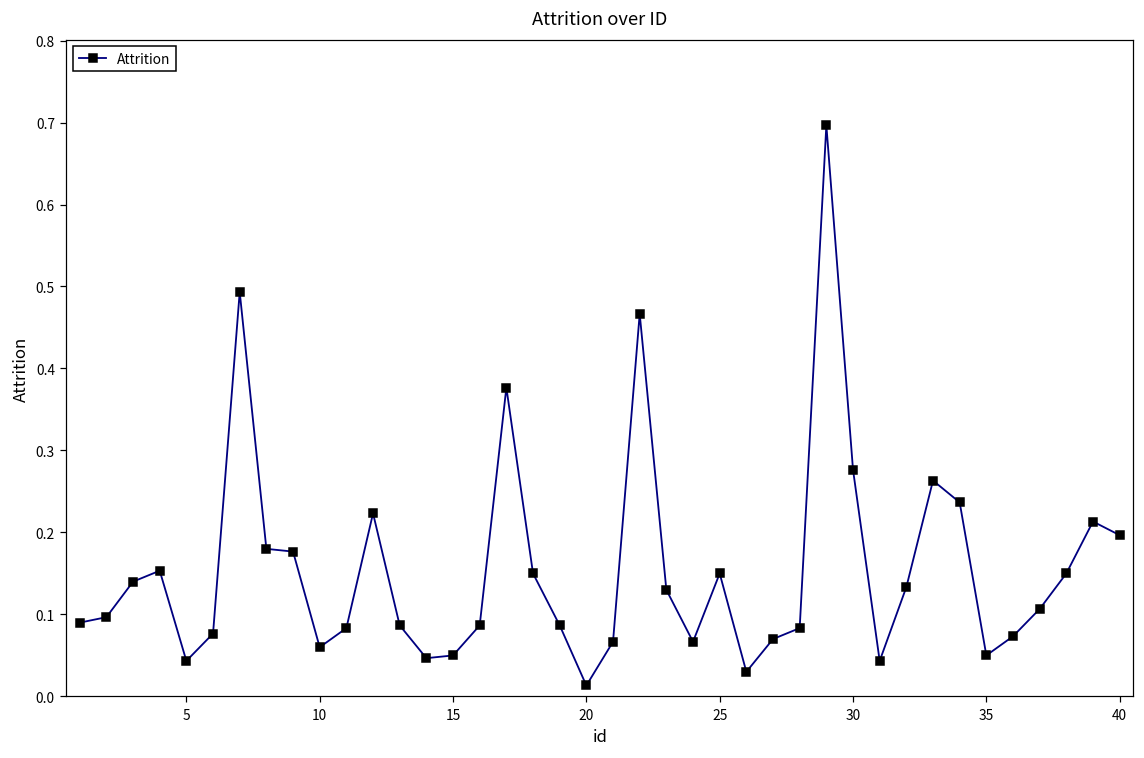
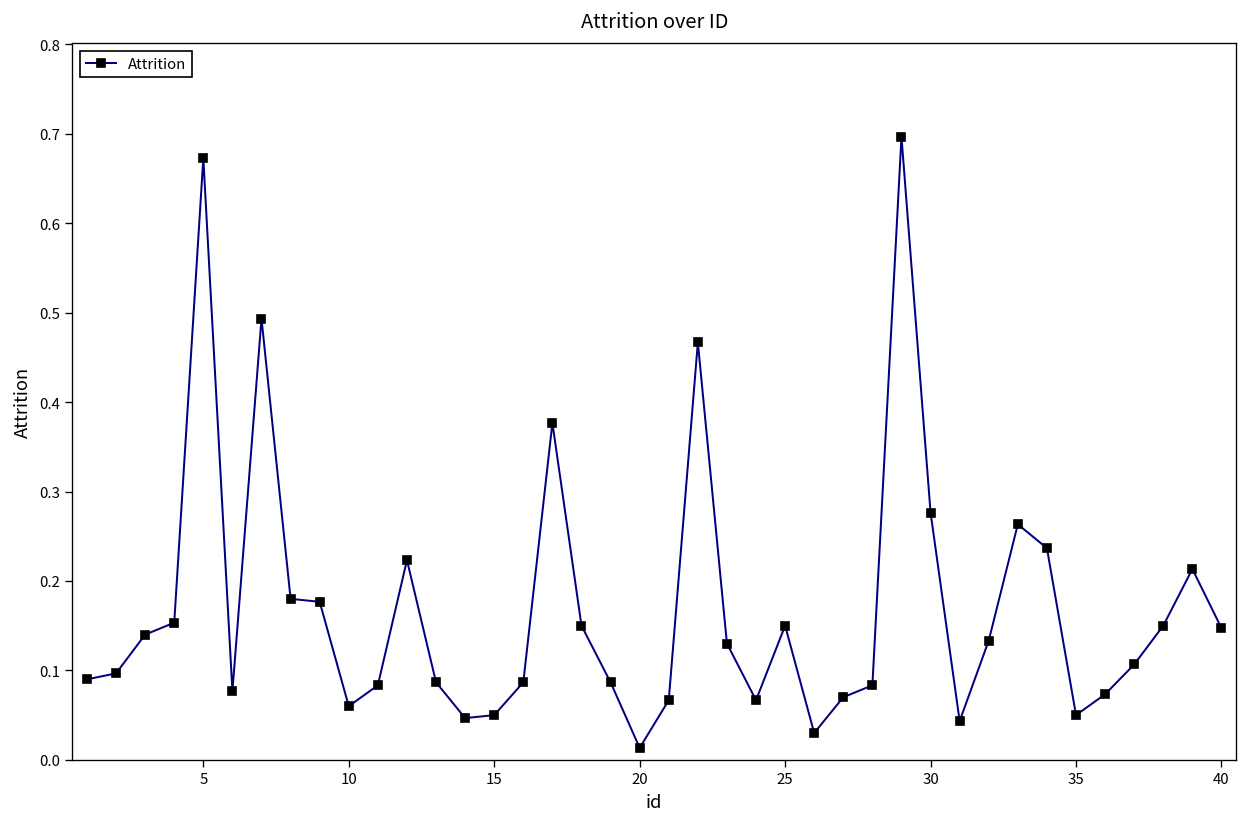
5: 0.04 -> 0.67
40: 0.20 -> 0.15
